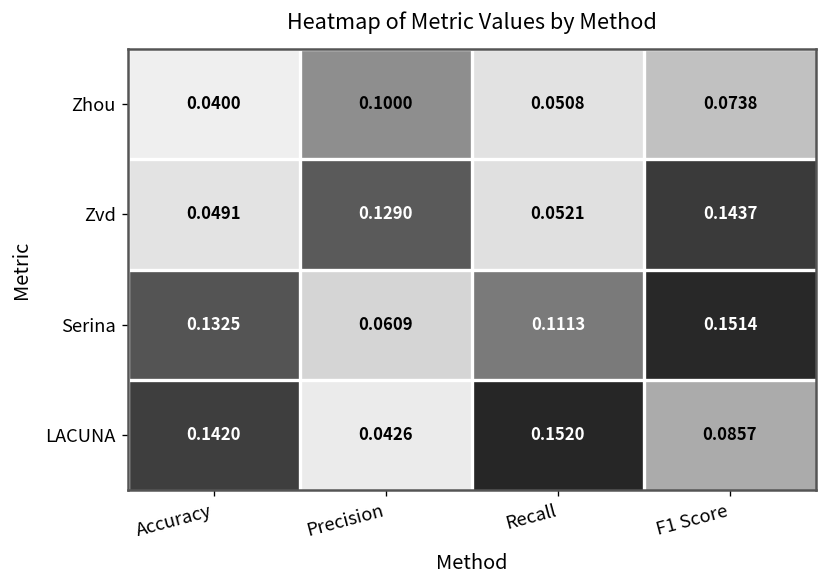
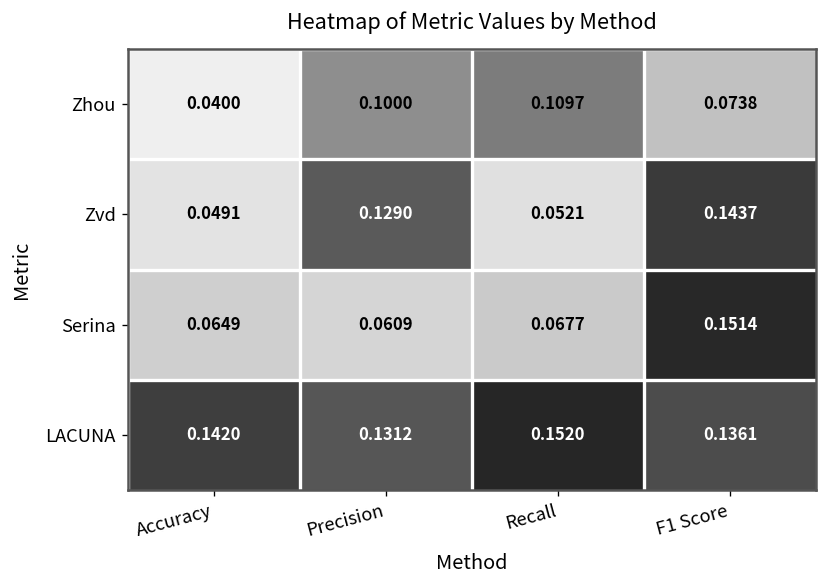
Zhou, Recall: 0.0508 -> 0.1097
Serina, Accuracy: 0.1325 -> 0.0649
Serina, Recall: 0.1113 -> 0.0677
LACUNA, Precision: 0.0426 -> 0.1312
LACUNA, F1 Score: 0.0857 -> 0.1361
